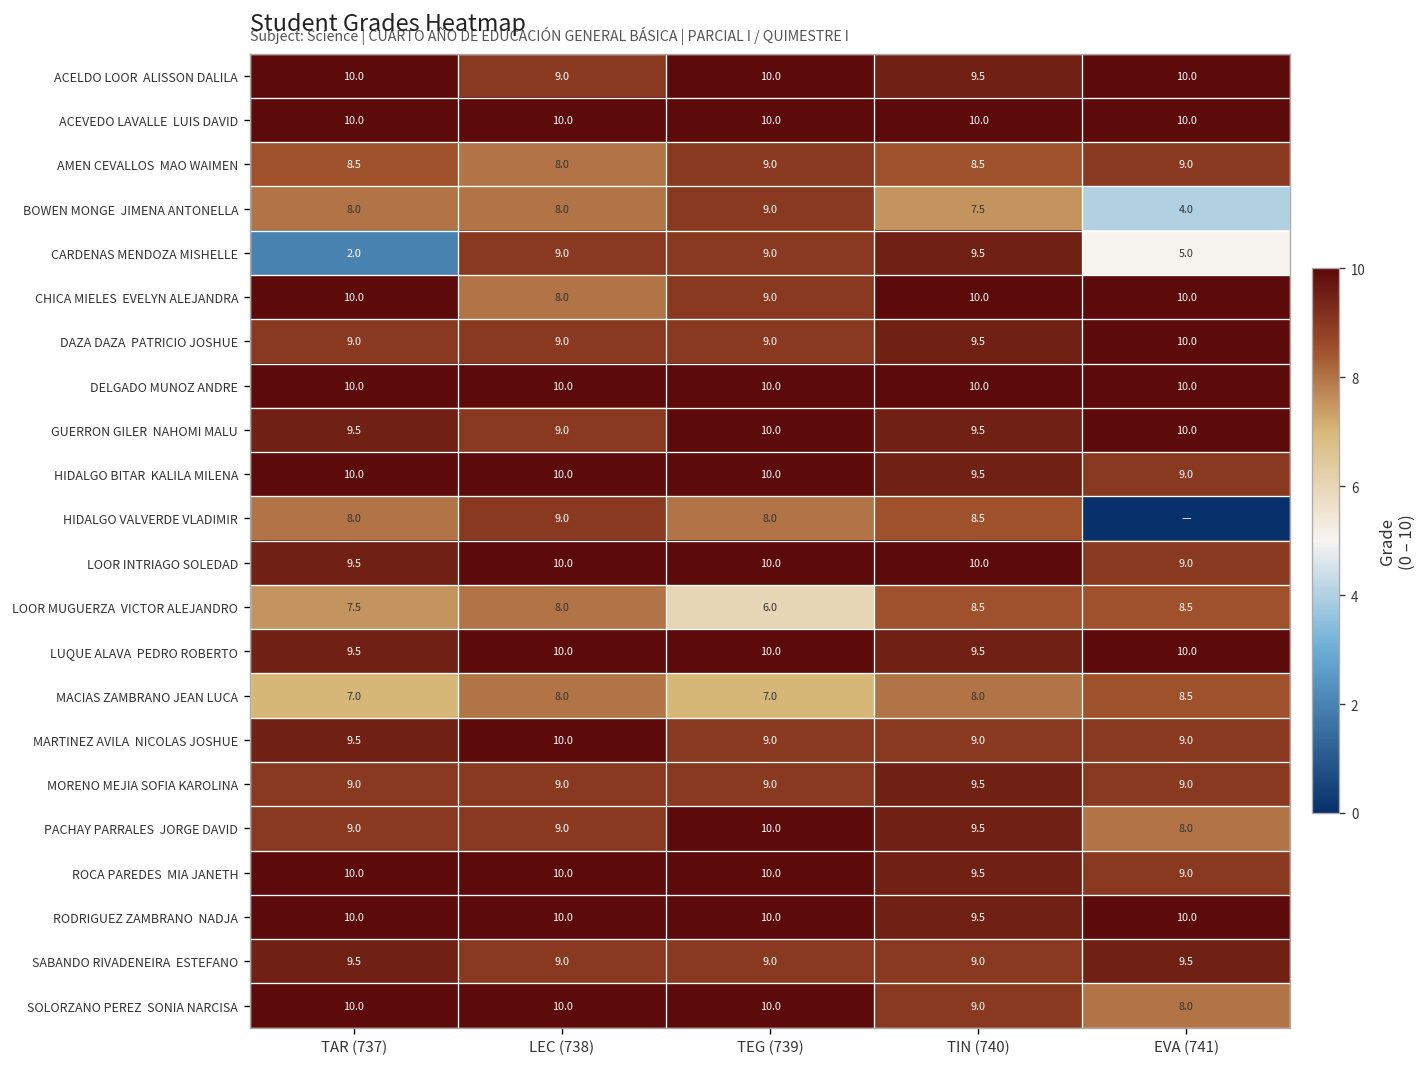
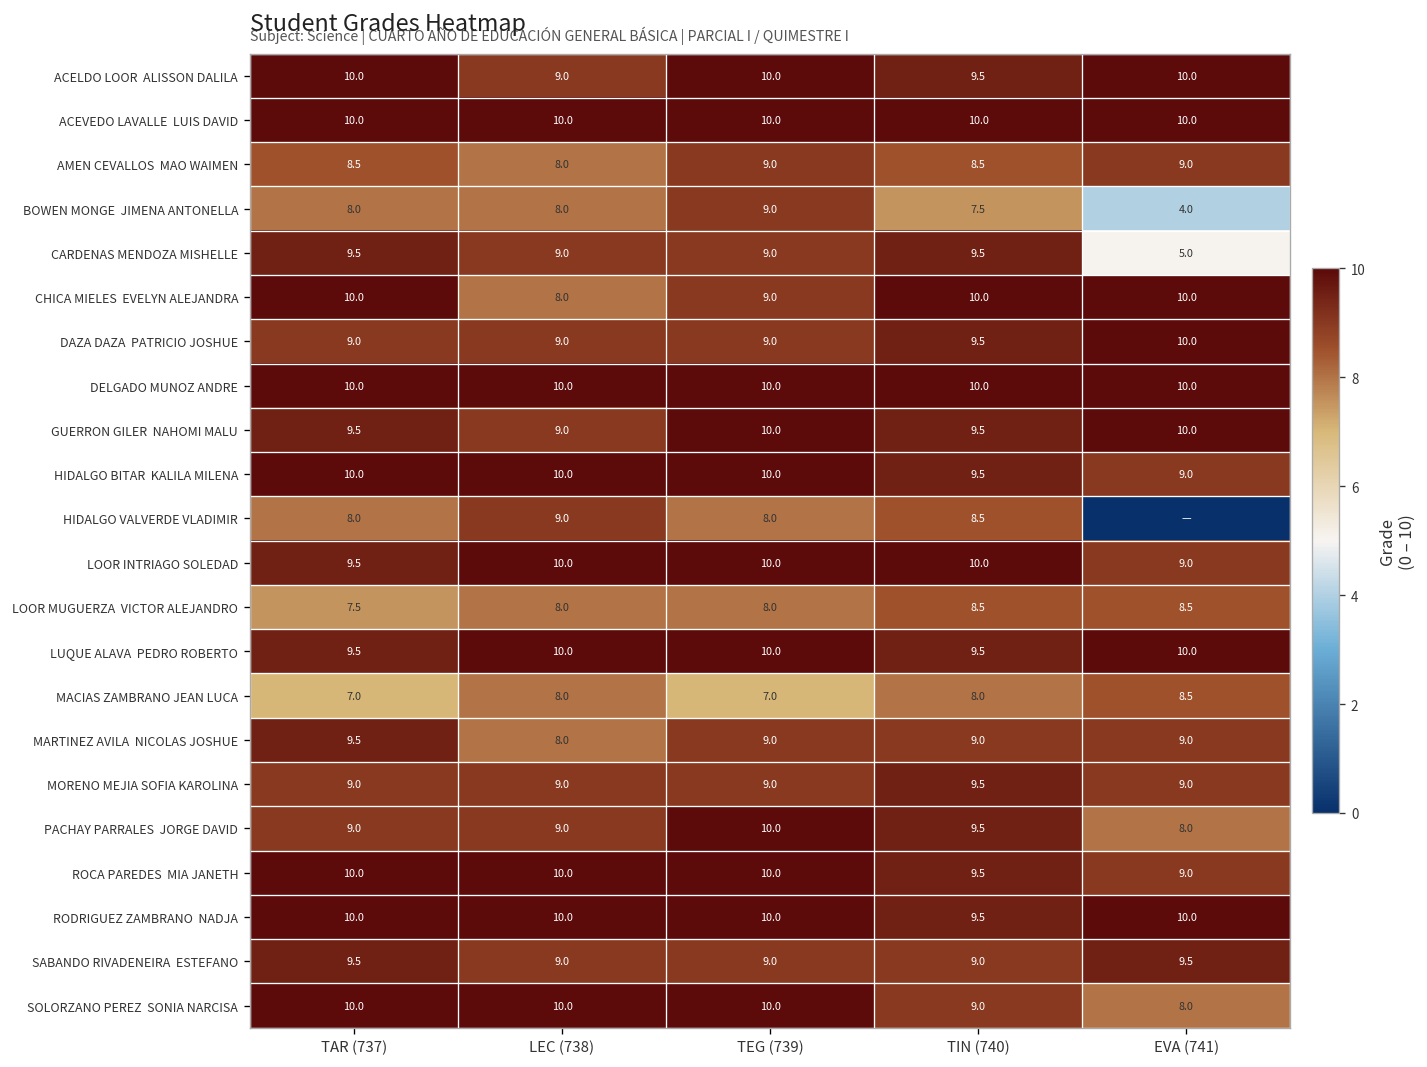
CARDENAS MENDOZA MISHELLE, TAR (737): 2.0 -> 9.5
LOOR MUGUERZA VICTOR ALEJANDRO, TEG (739): 6.0 -> 8.0
MARTINEZ AVILA NICOLAS JOSHUE, LEC (738): 10.0 -> 8.0
